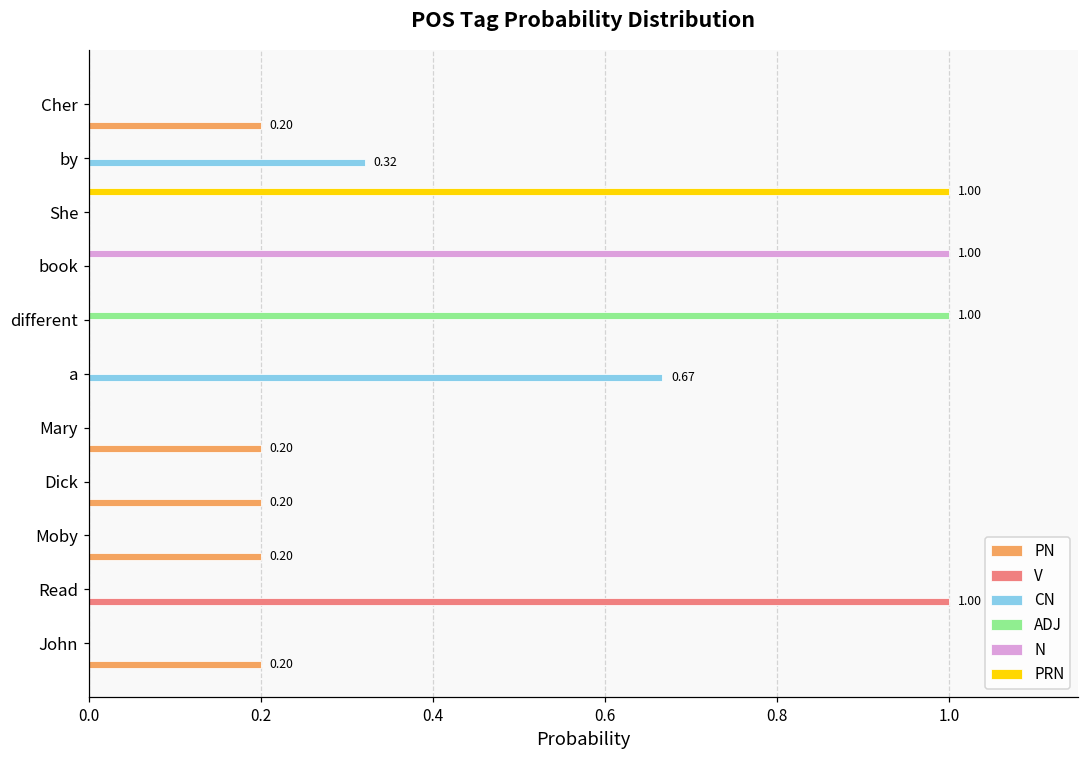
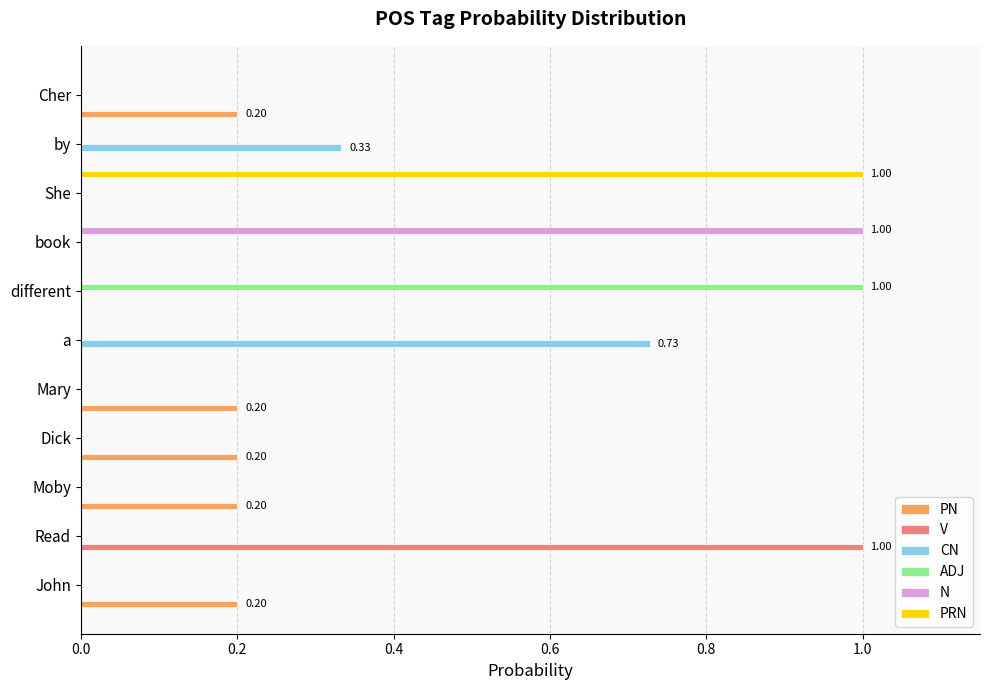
CN, by: 0.32 -> 0.33
CN, a: 0.67 -> 0.73
